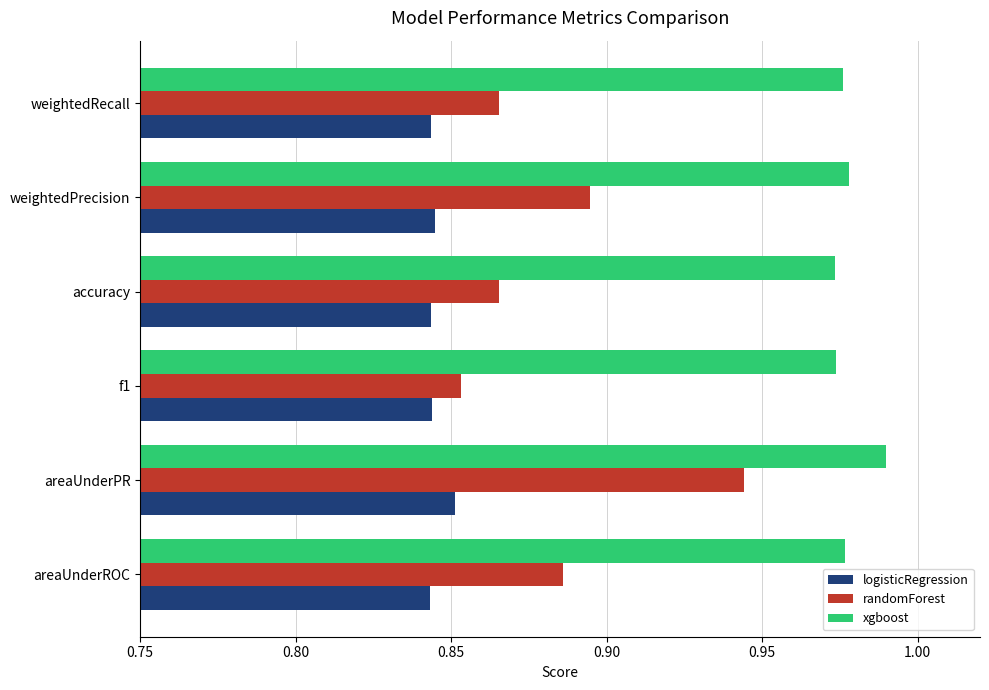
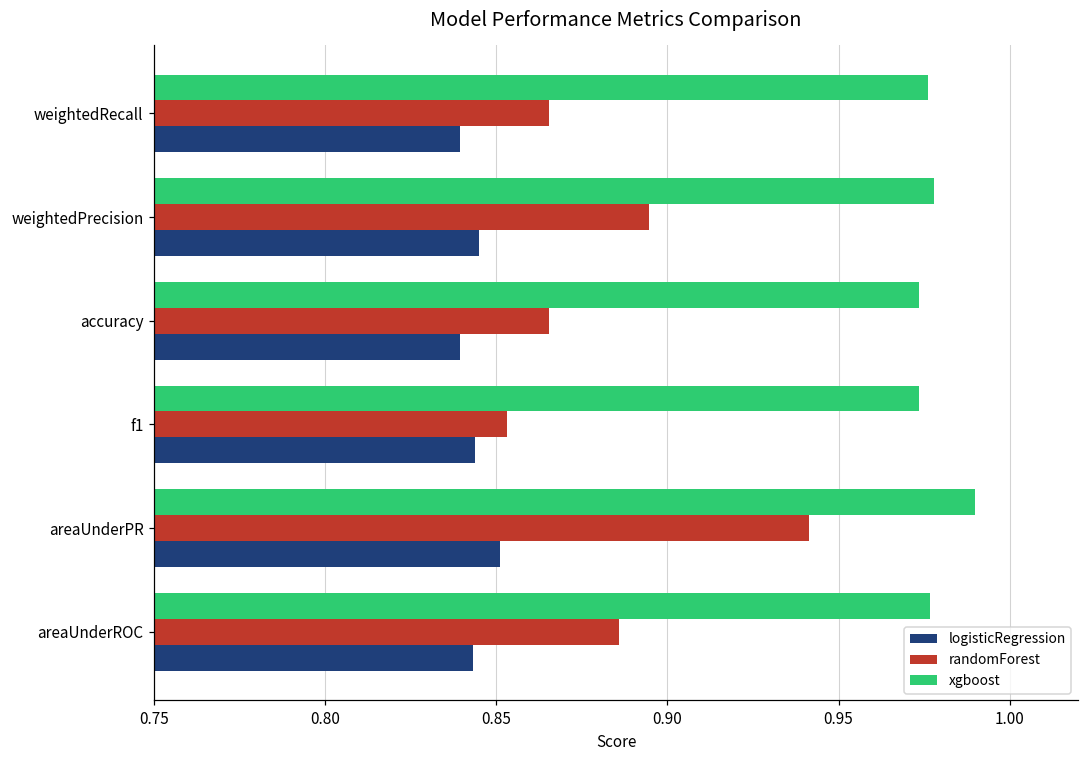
logisticRegression, weightedRecall: 0.844 -> 0.839
logisticRegression, accuracy: 0.844 -> 0.839
randomForest, areaUnderPR: 0.944 -> 0.941
